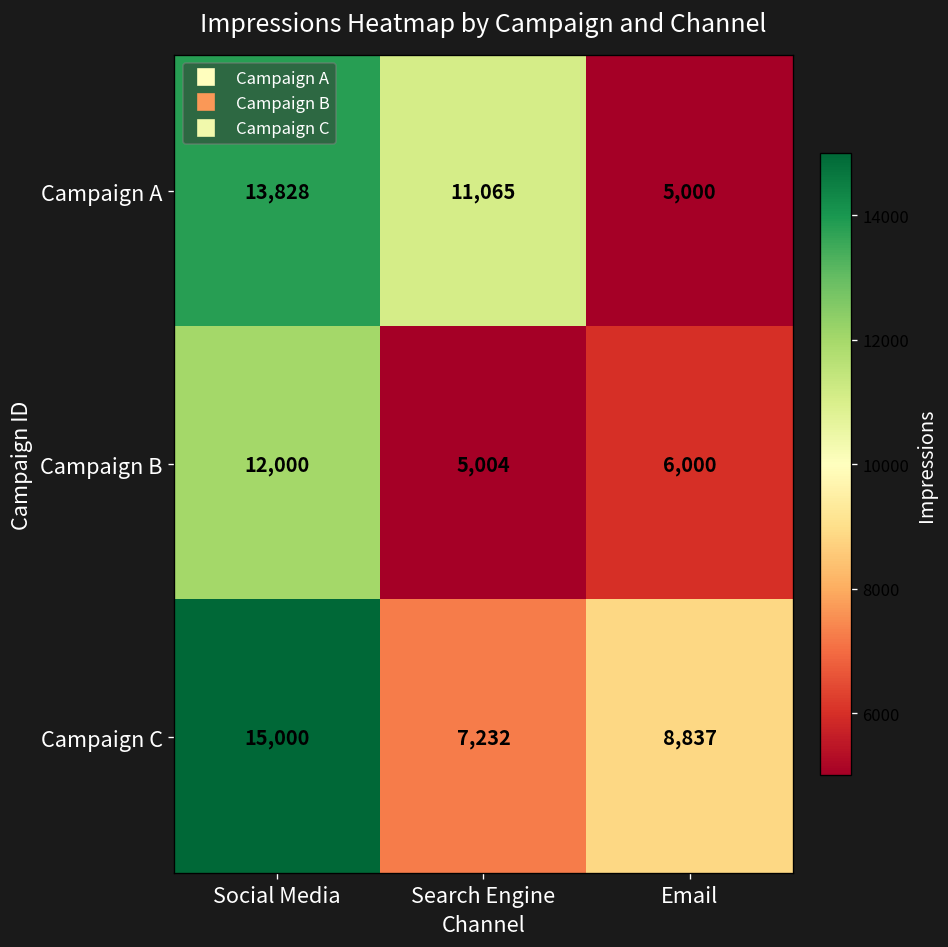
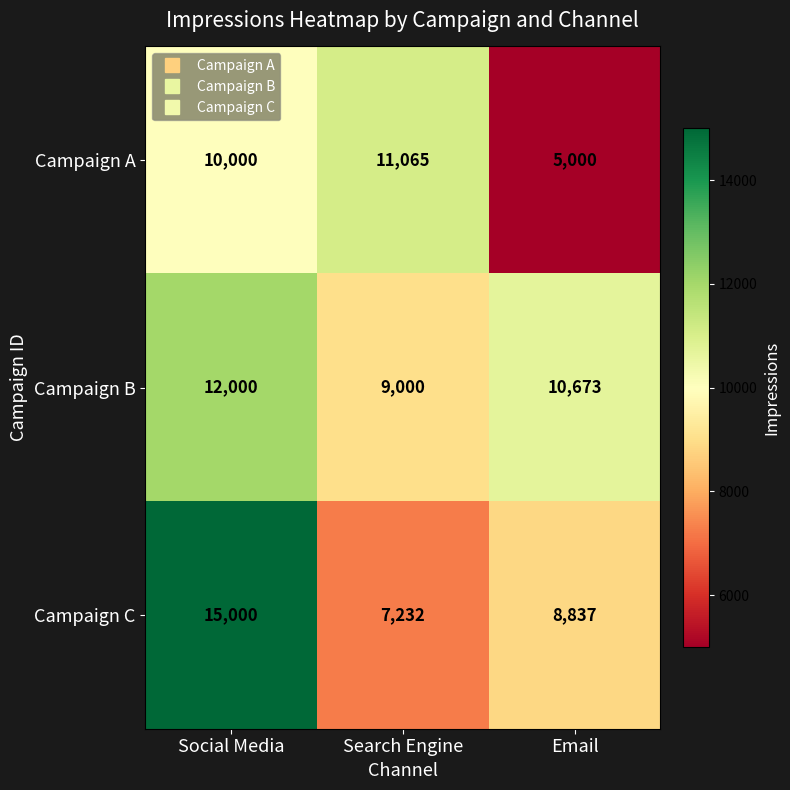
Campaign A, Social Media: 13,828 -> 10,000
Campaign B, Search Engine: 5,004 -> 9,000
Campaign B, Email: 6,000 -> 10,673
